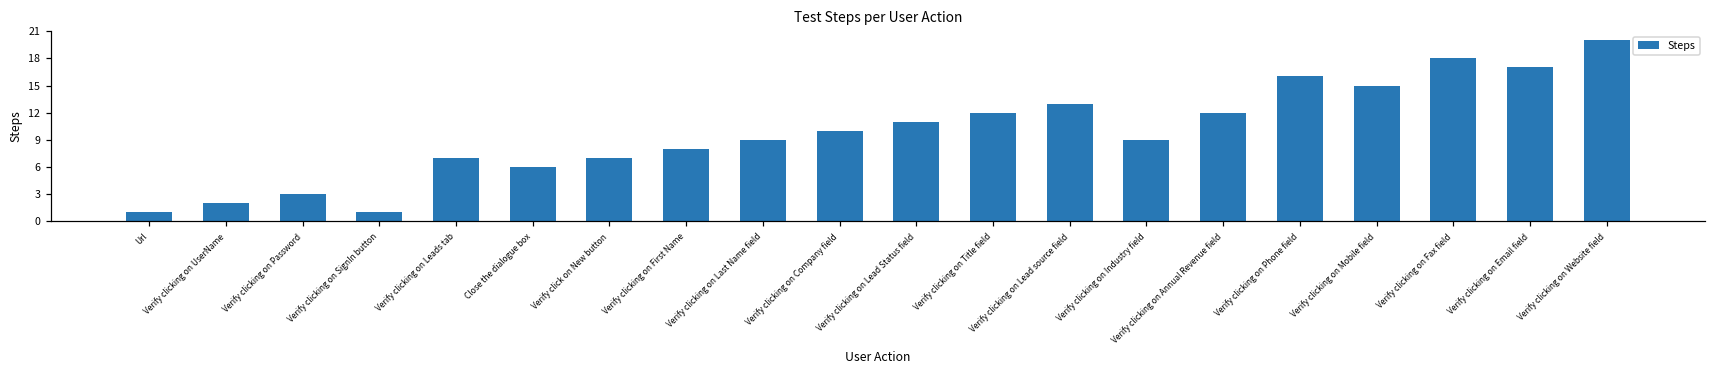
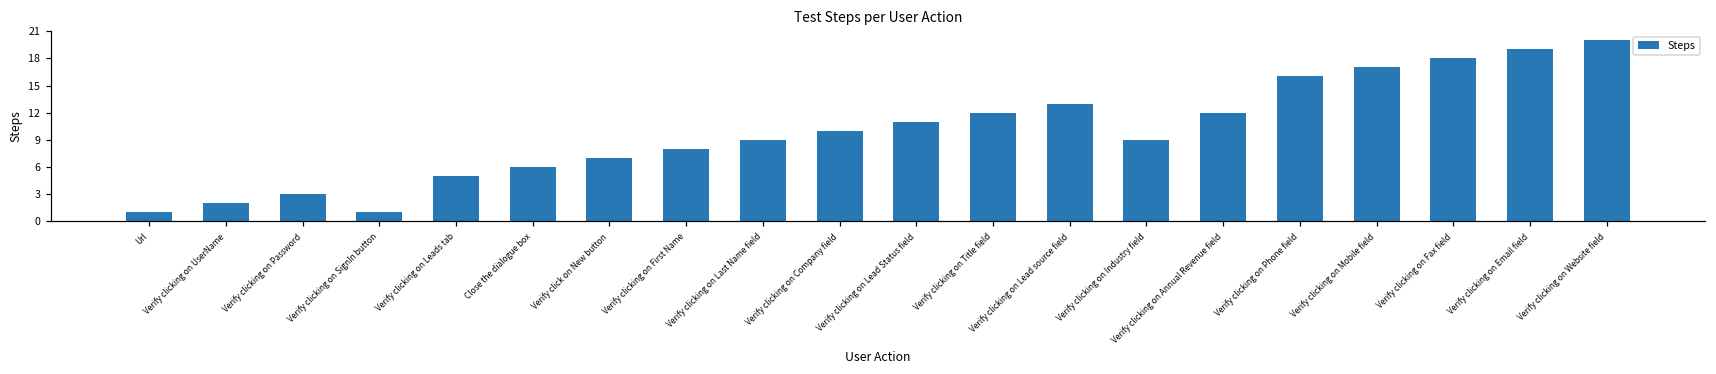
Verify clicking on Leads tab: 7 -> 5
Verify clicking on Mobile field: 15 -> 17
Verify clicking on Email field: 17 -> 19
